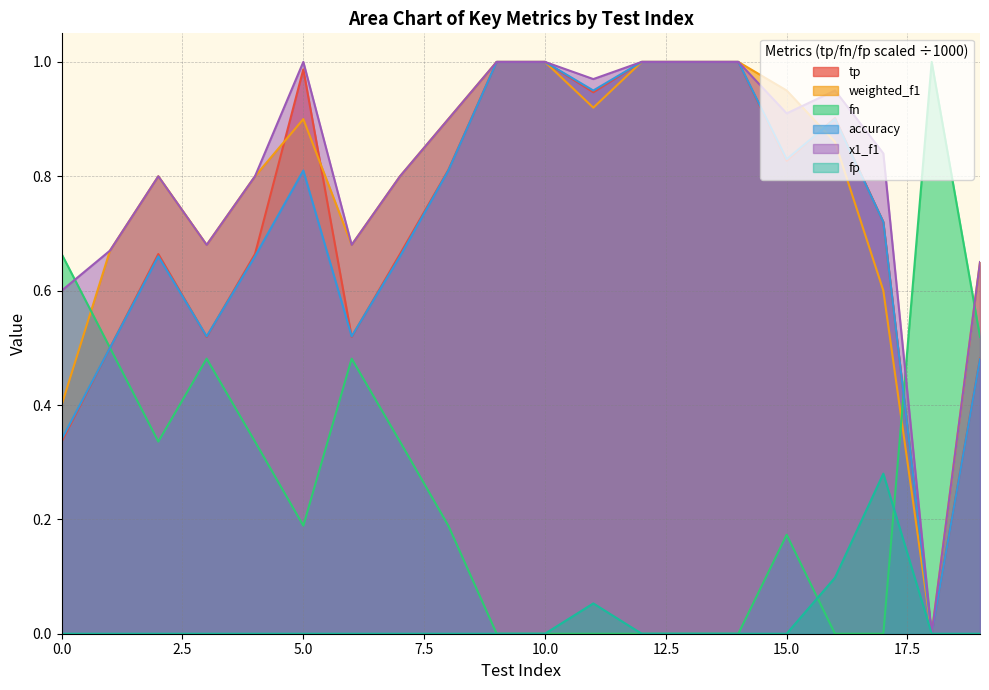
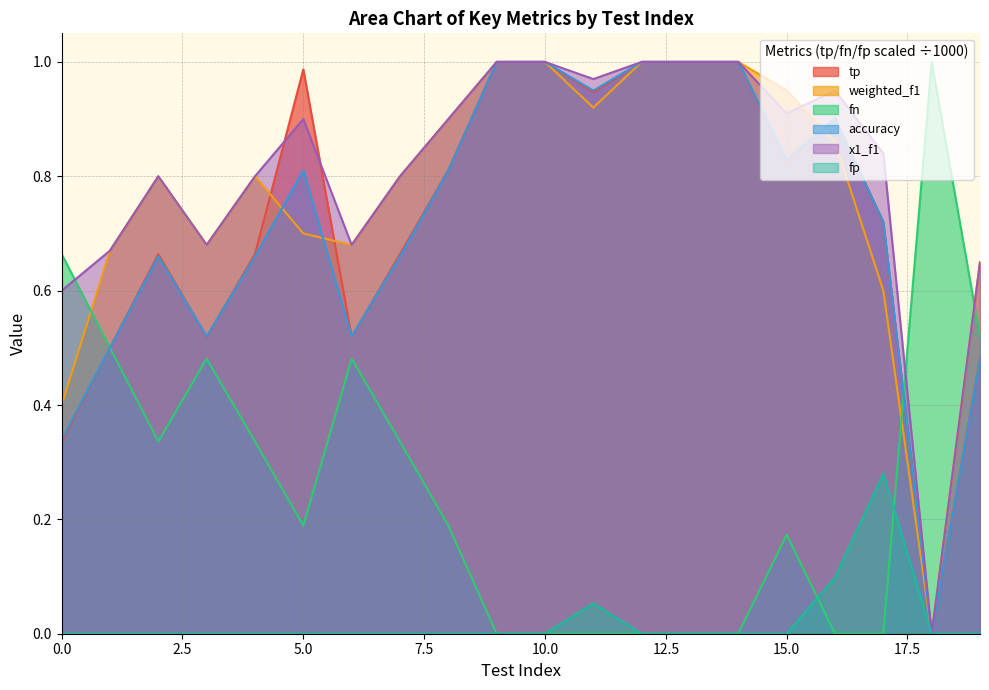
weighted_f1, 5.0: 0.9 -> 0.7
x1_f1, 5.0: 1.0 -> 0.9
